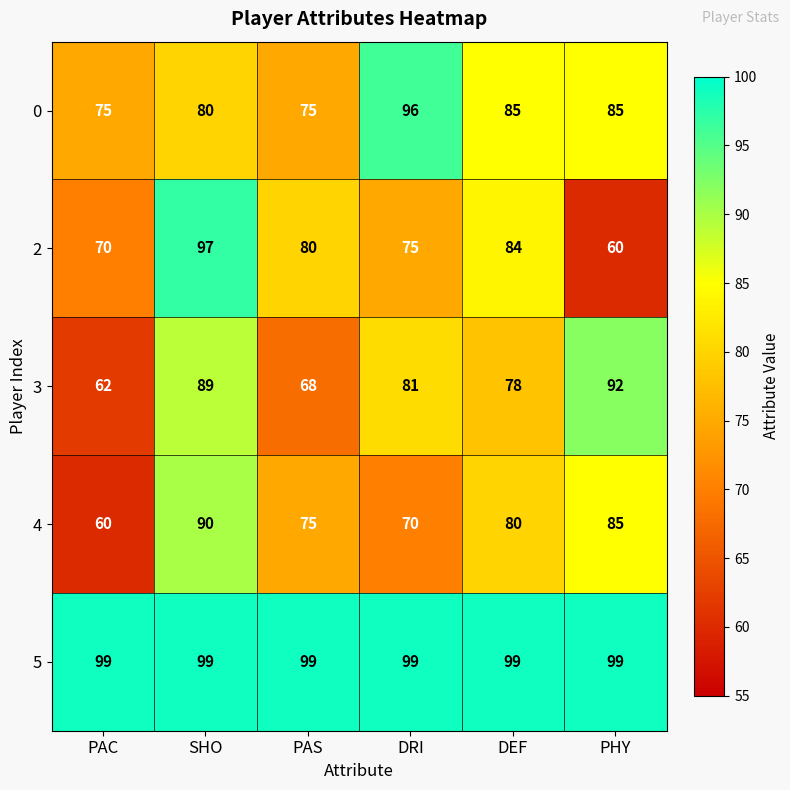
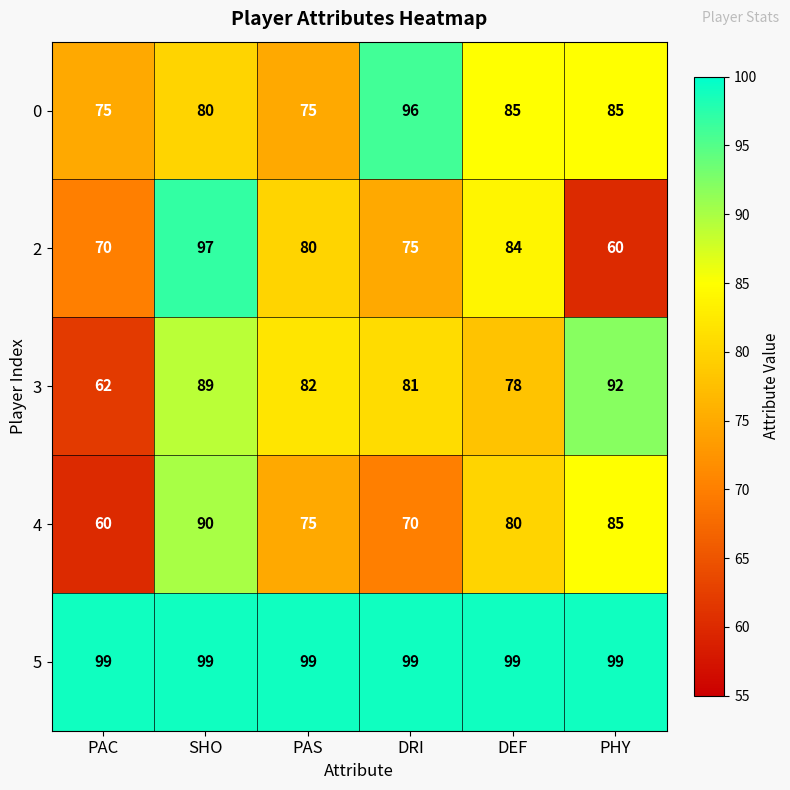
3, PAS: 68 -> 82
